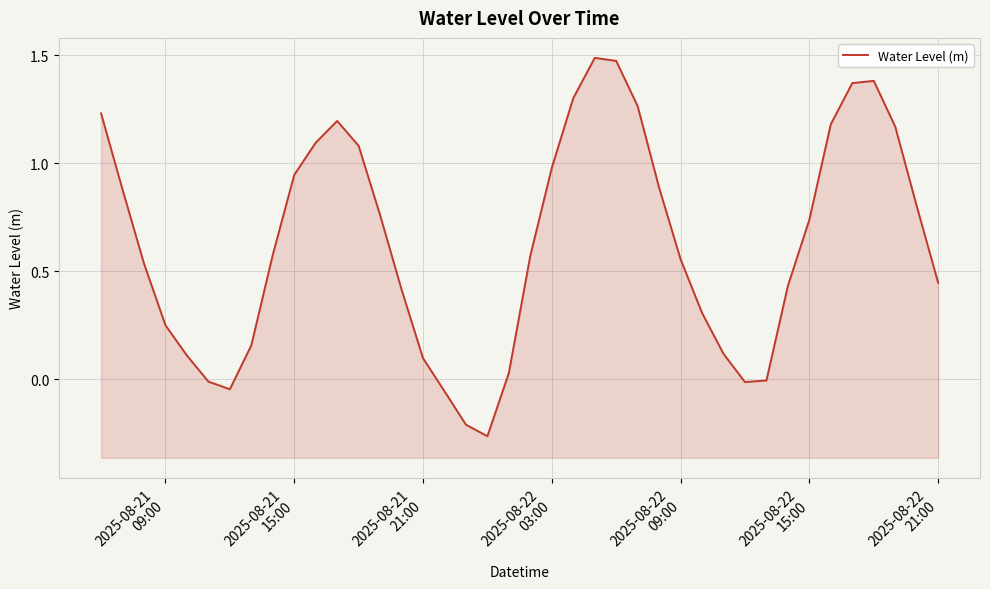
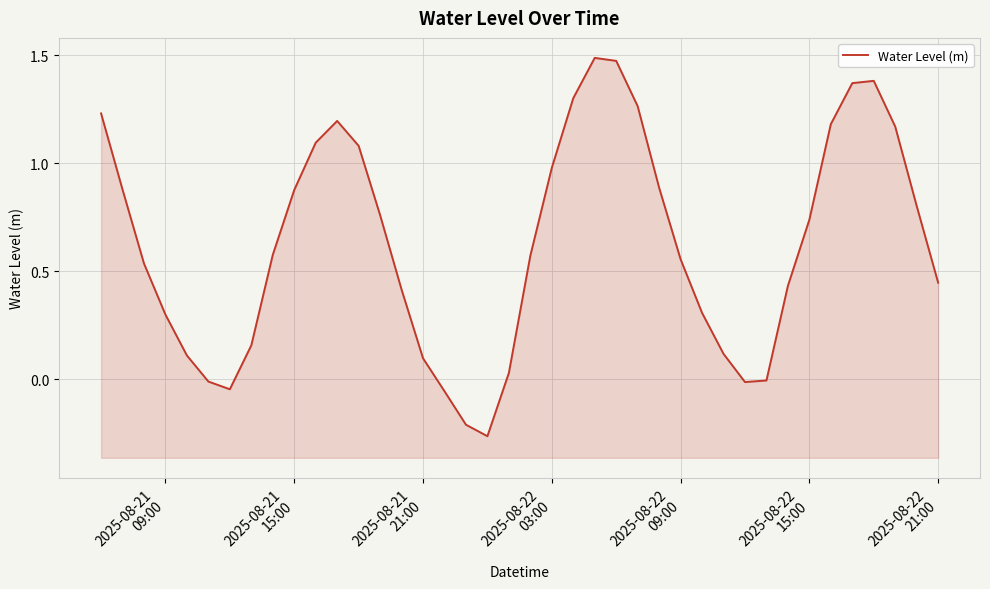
2025-08-21 09:00: 0.25 -> 0.30
2025-08-21 15:00: 0.95 -> 0.88
